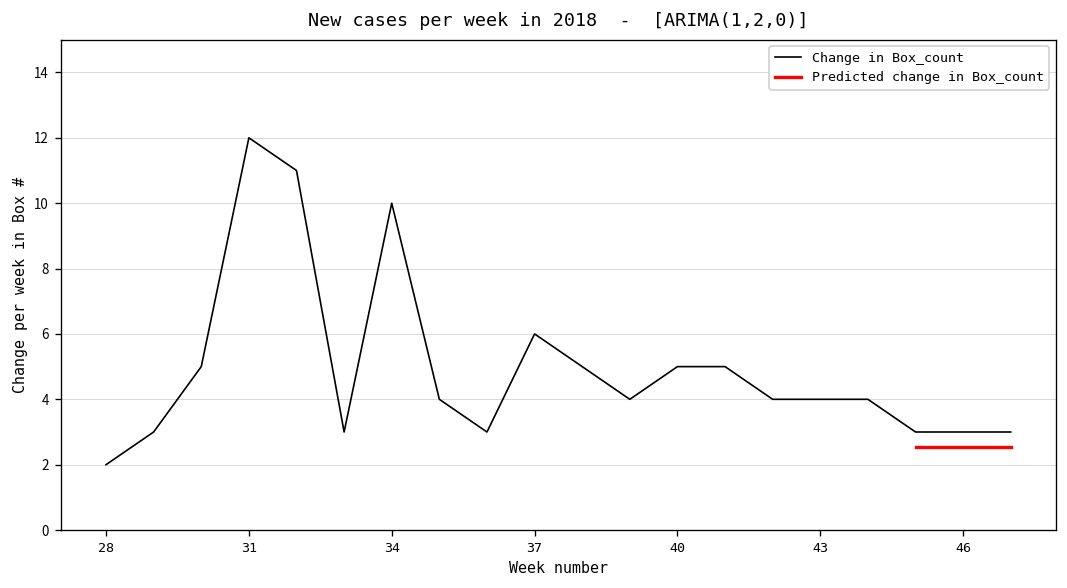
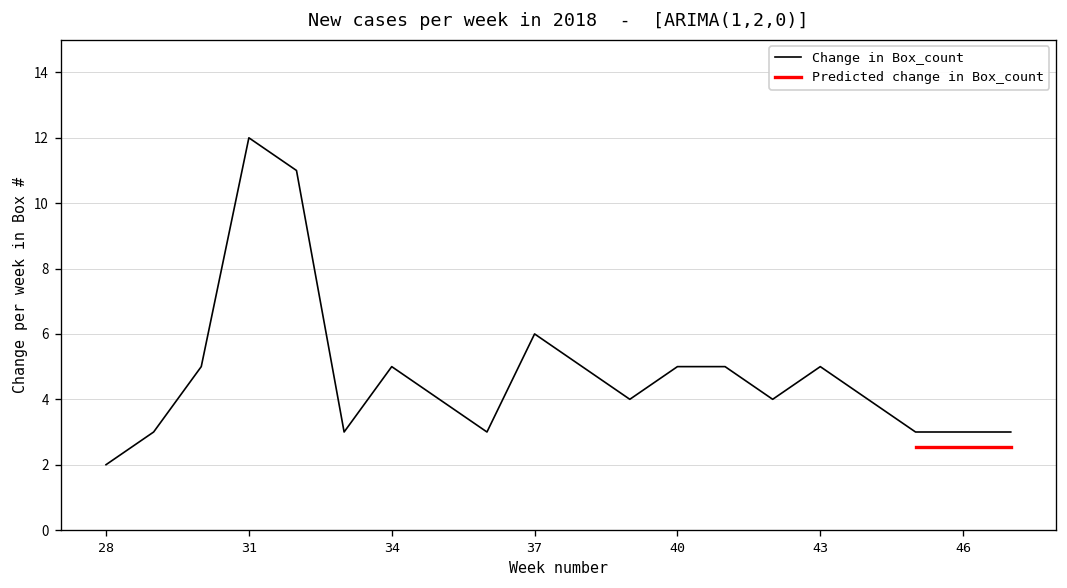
Change in Box_count, 34: 10 -> 5
Change in Box_count, 43: 4 -> 5
